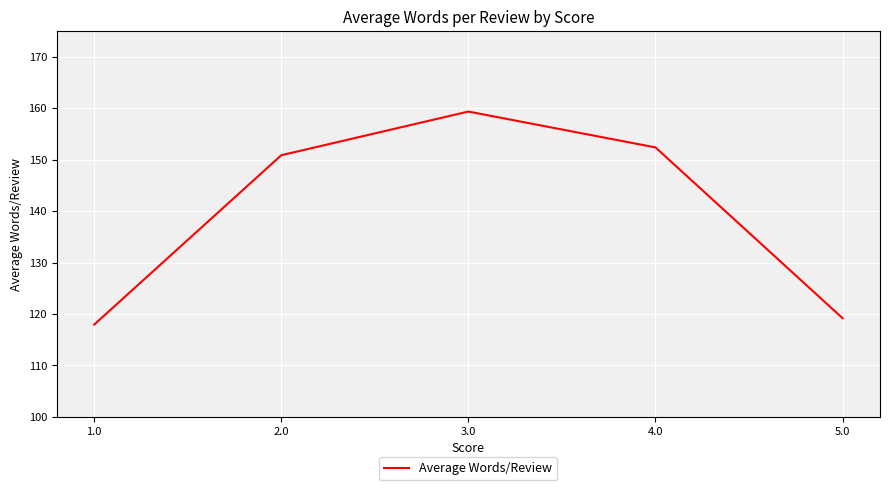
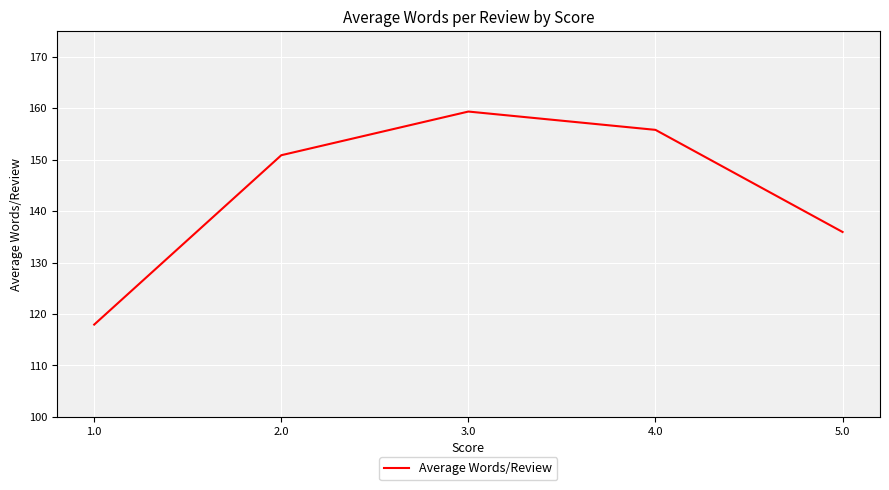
4.0: 152 -> 156
5.0: 119 -> 136
